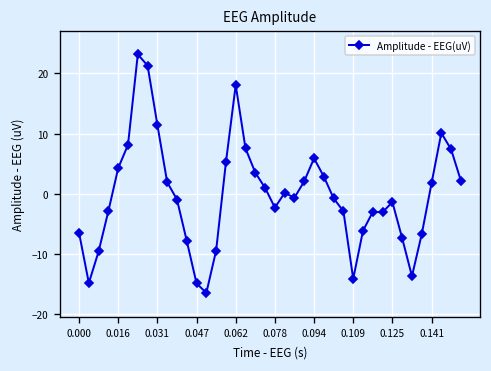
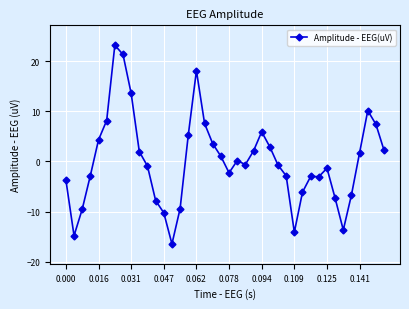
0.000: -6 -> -4
0.031: 11 -> 14
0.047: -15 -> -10
